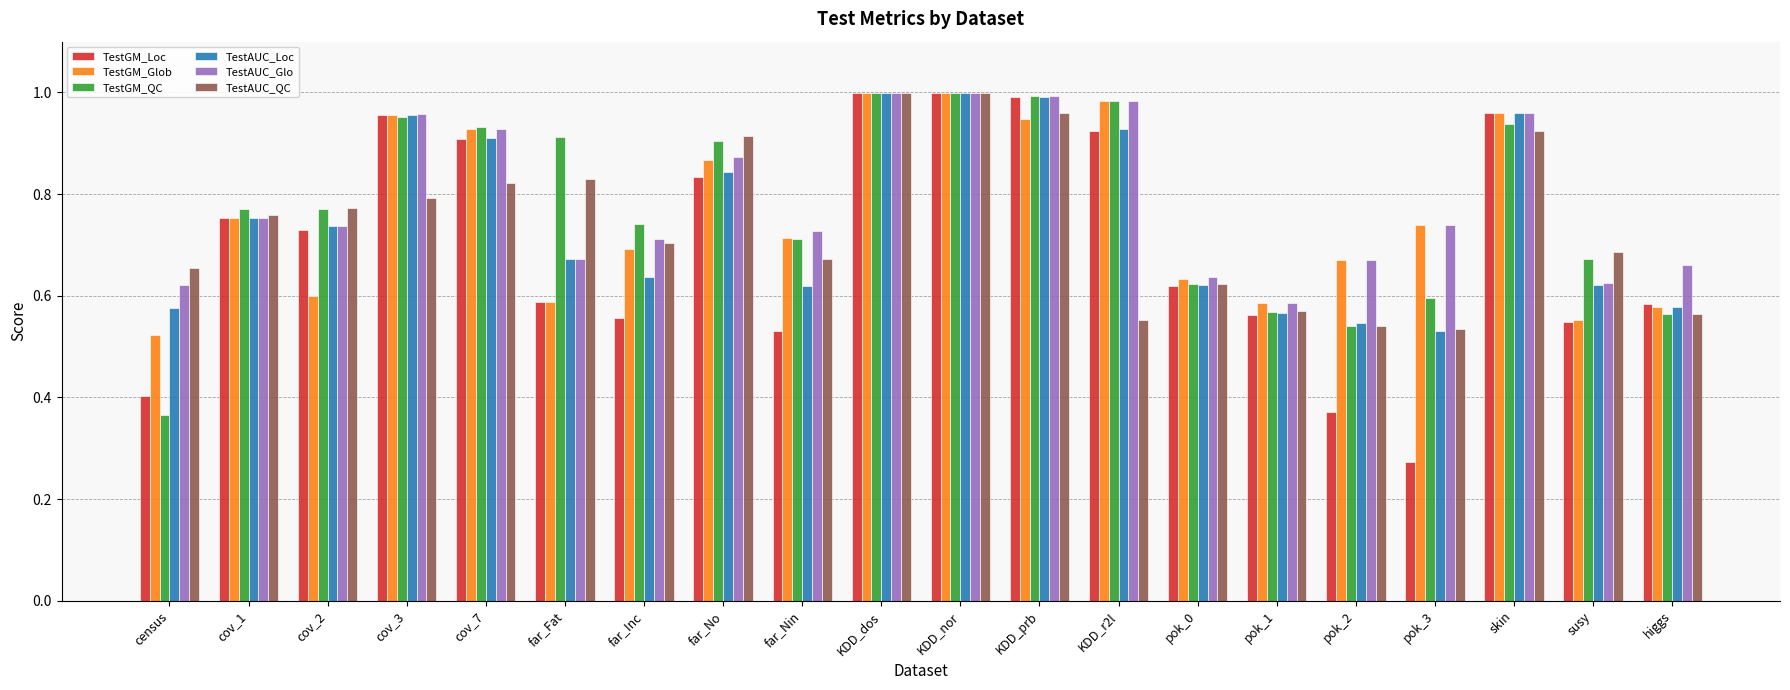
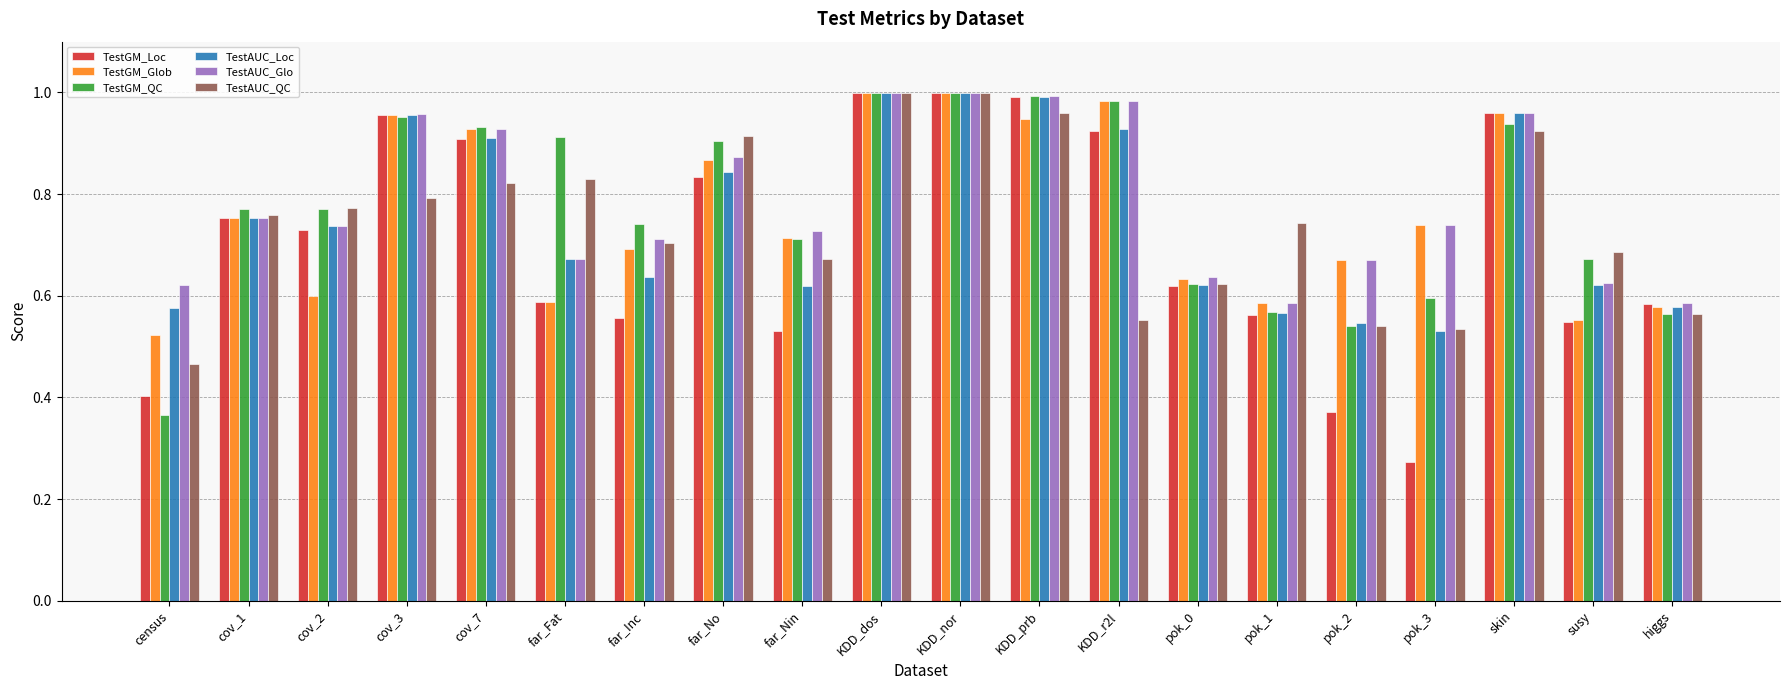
TestAUC_QC, census: 0.65 -> 0.47
TestAUC_QC, pok_1: 0.57 -> 0.74
TestAUC_Glo, higgs: 0.66 -> 0.58
